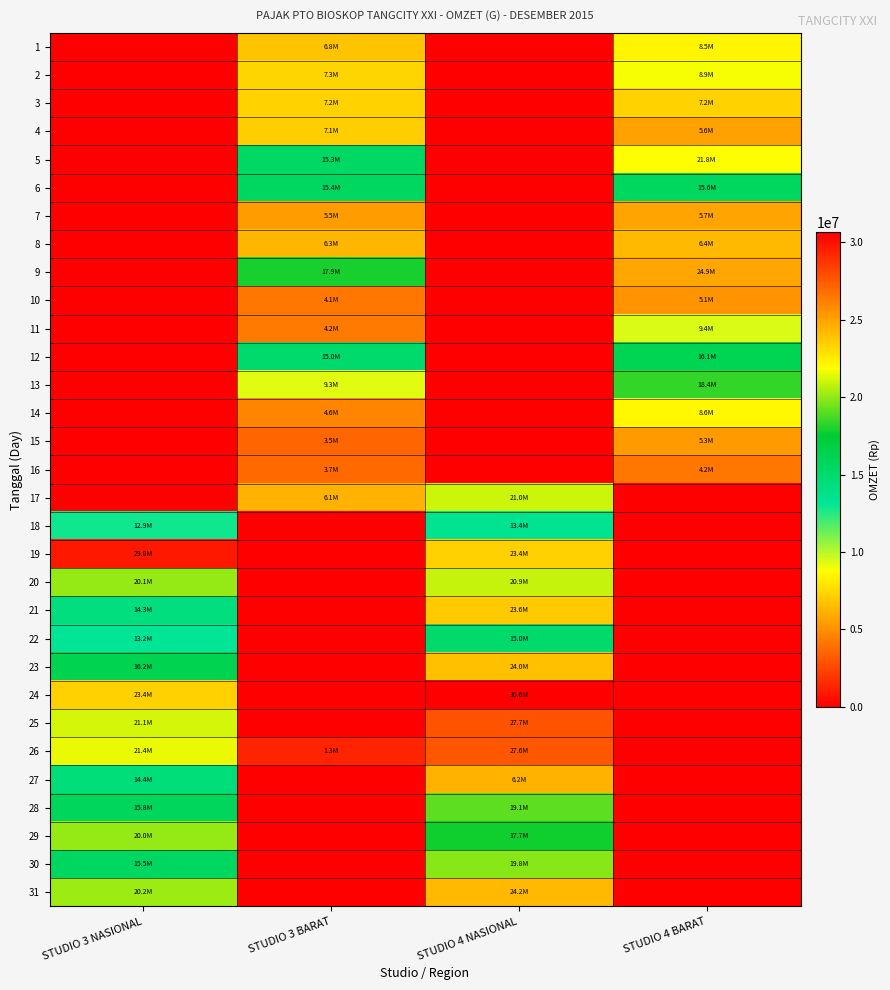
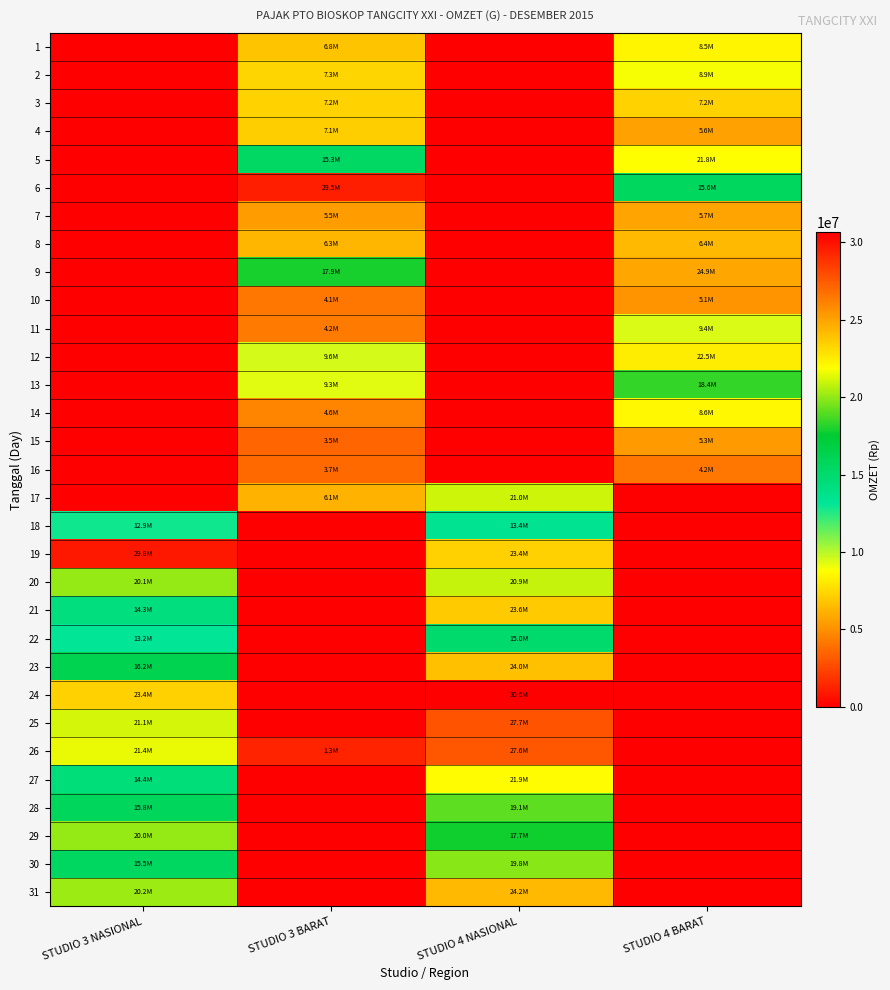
6, STUDIO 3 BARAT: 15.4M -> 29.5M
12, STUDIO 3 BARAT: 15.0M -> 9.6M
12, STUDIO 4 BARAT: 16.1M -> 22.5M
27, STUDIO 4 NASIONAL: 6.2M -> 21.9M
